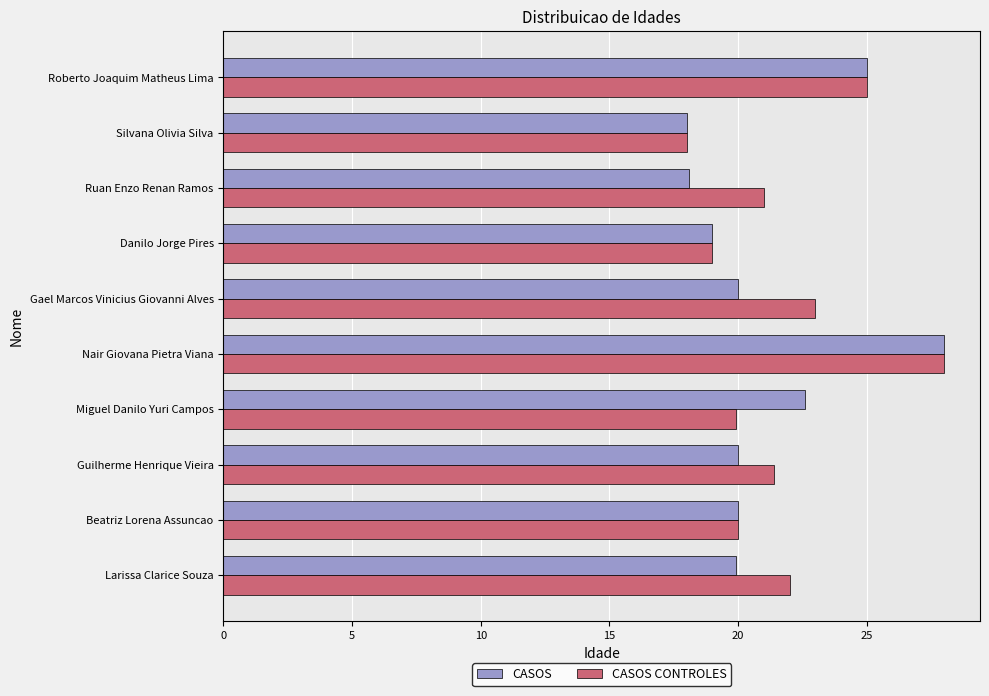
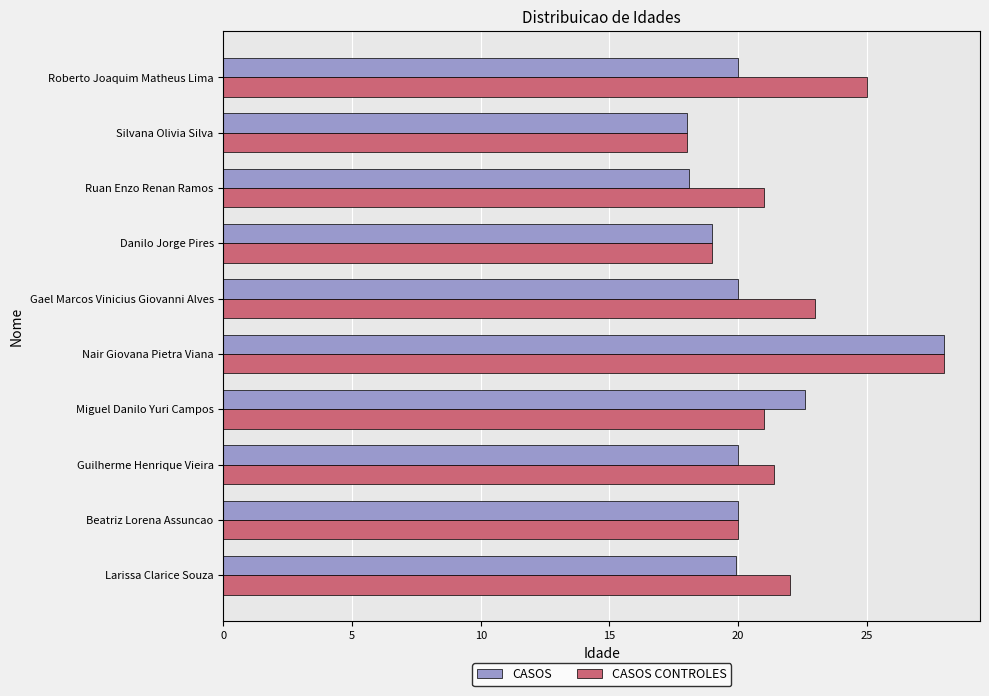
CASOS, Roberto Joaquim Matheus Lima: 25 -> 20
CASOS CONTROLES, Miguel Danilo Yuri Campos: 19.9 -> 21.0
